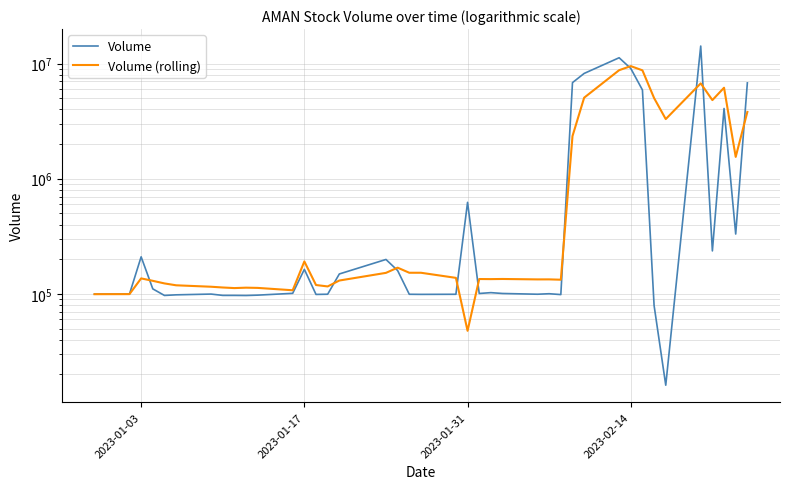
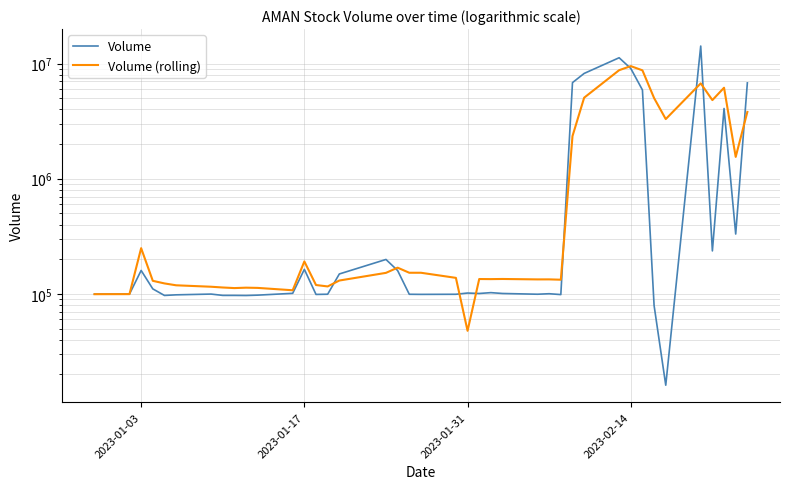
Volume, 2023-01-03: 210000 -> 160000
Volume (rolling), 2023-01-03: 140000 -> 250000
Volume, 2023-01-31: 600000 -> 100000
